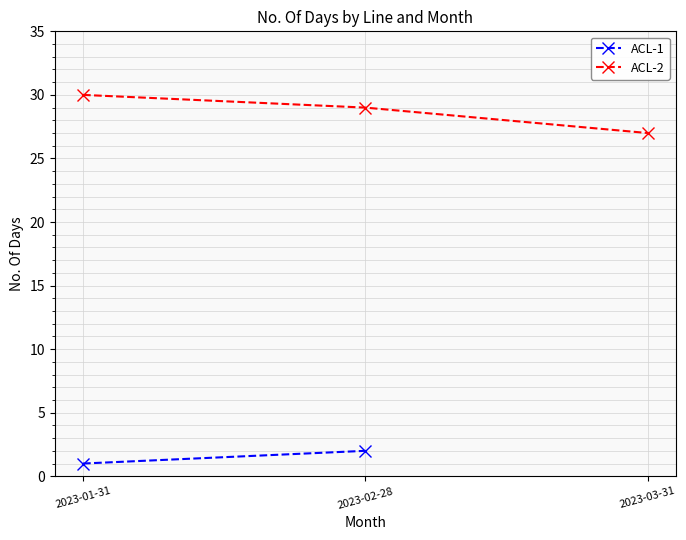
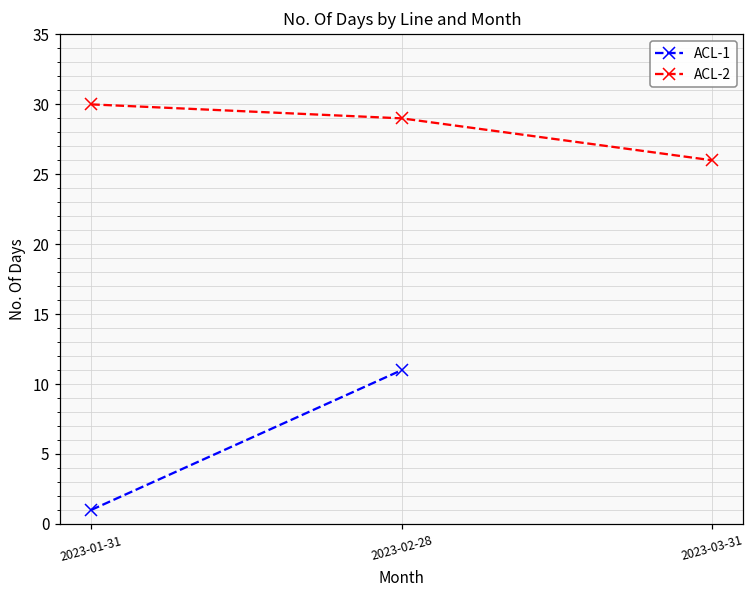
ACL-1, 2023-02-28: 2 -> 11
ACL-2, 2023-03-31: 27 -> 26
